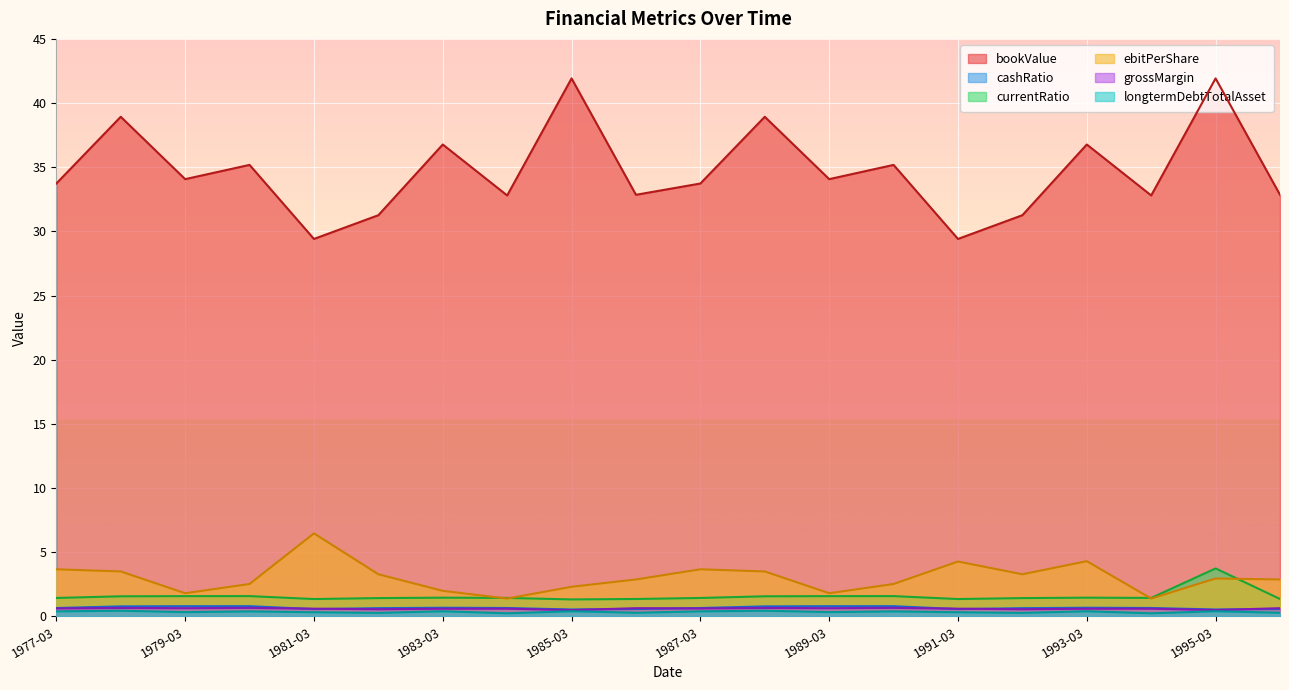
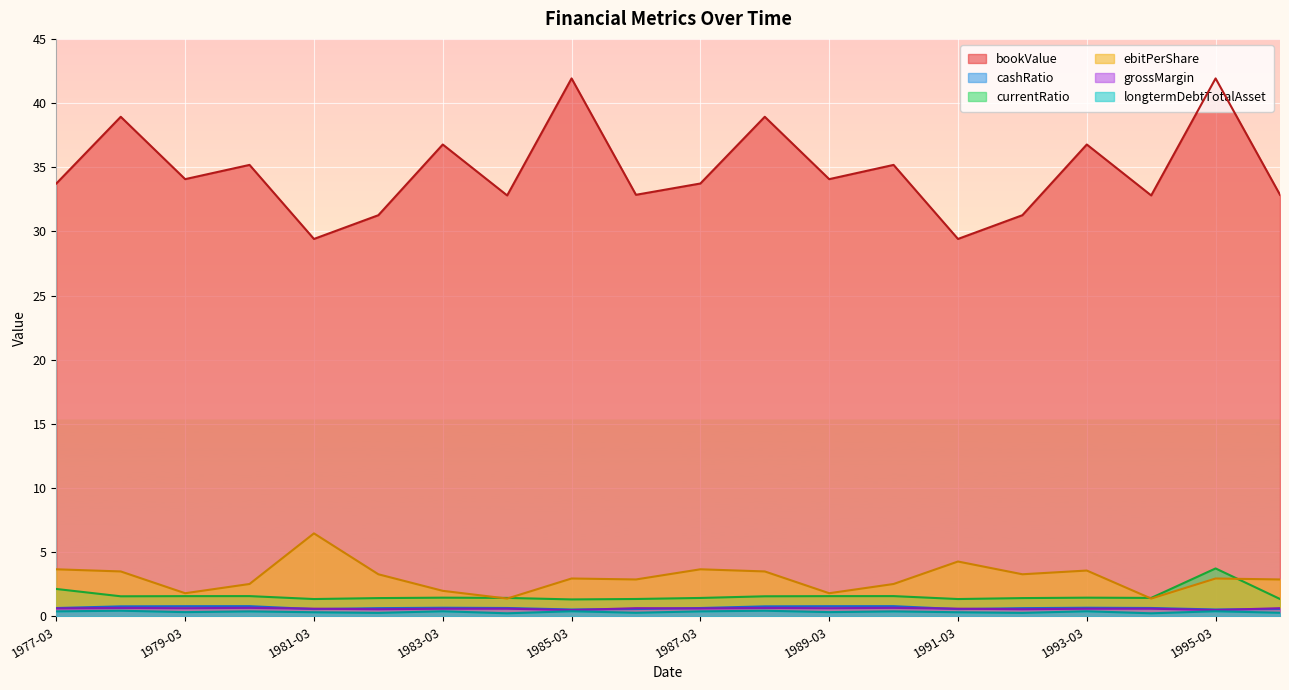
currentRatio, 1977-03: 1.4 -> 2.1
ebitPerShare, 1985-03: 2.3 -> 2.9
ebitPerShare, 1993-03: 4.3 -> 3.6
